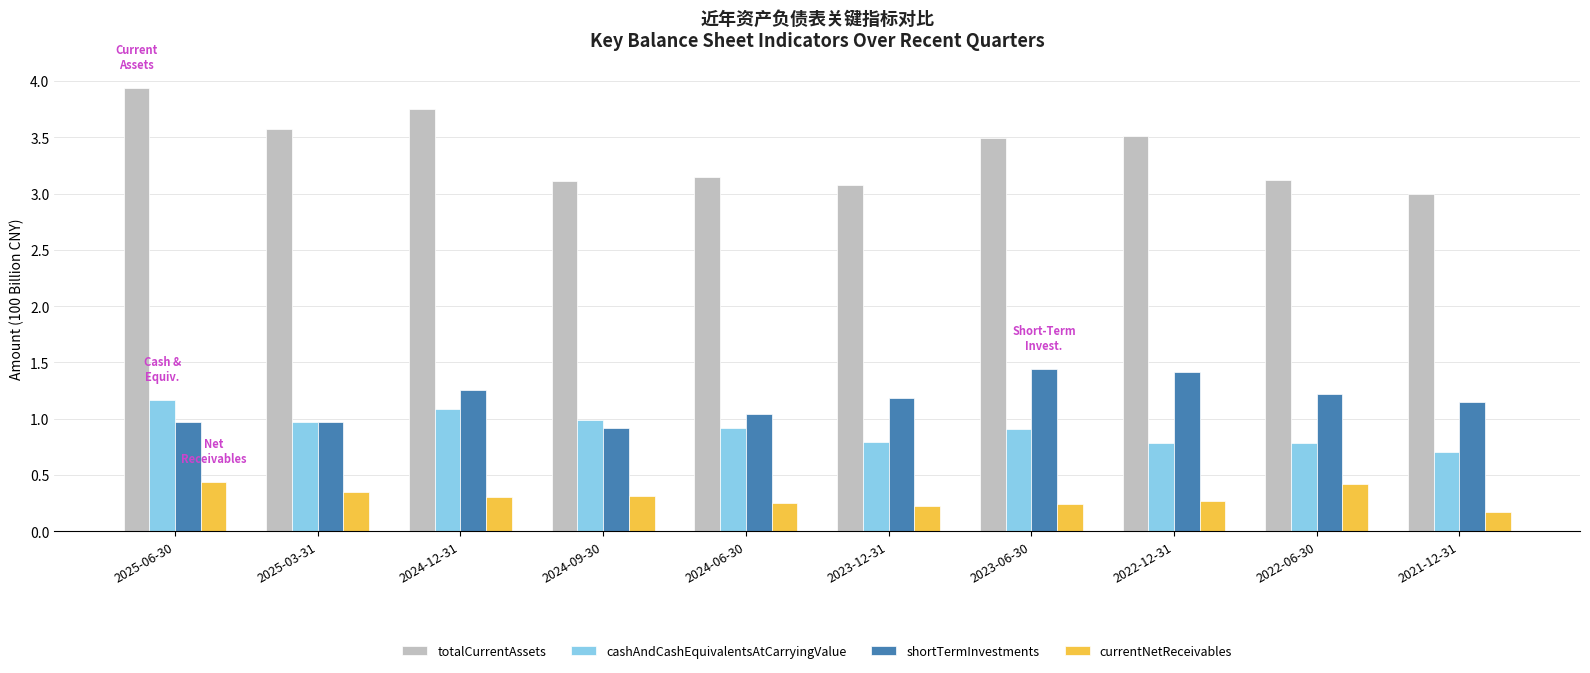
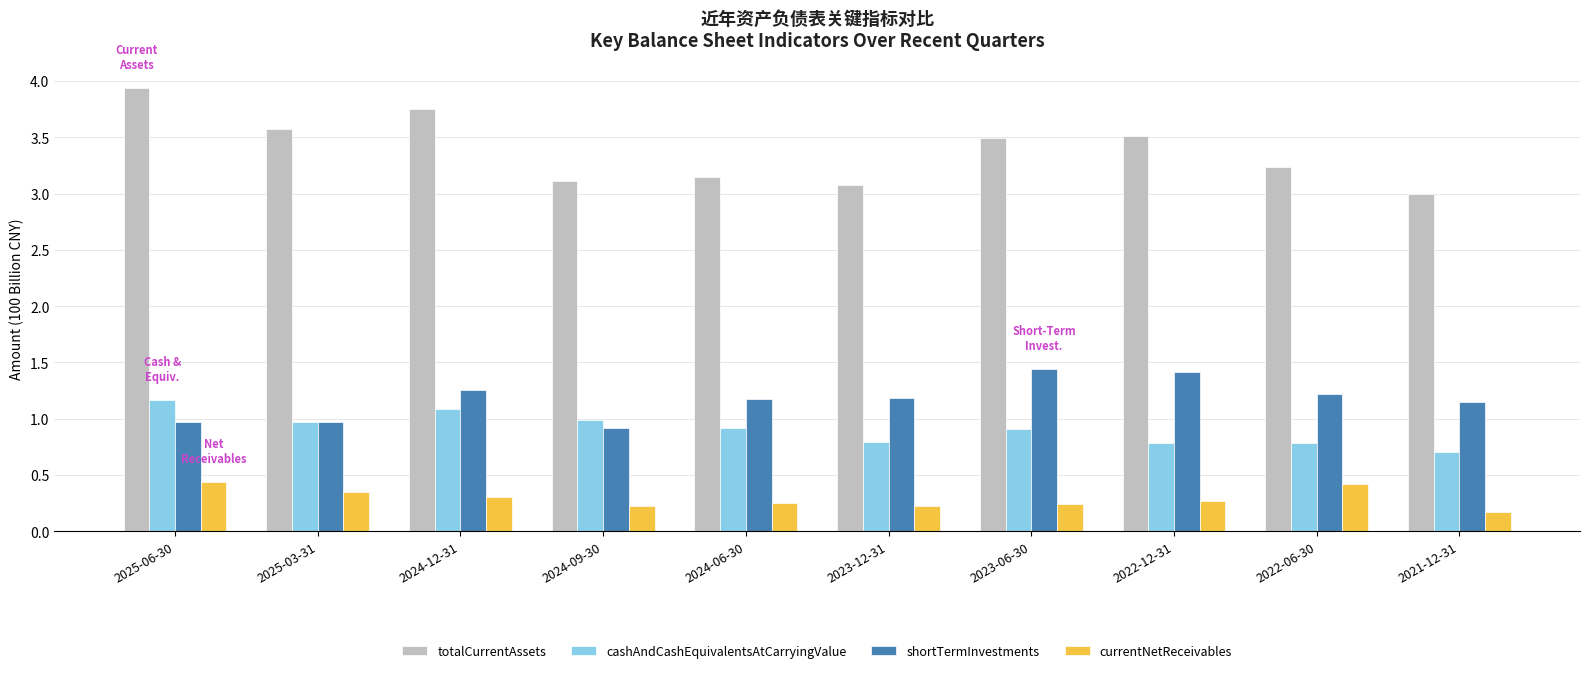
currentNetReceivables, 2024-09-30: 0.31 -> 0.23
shortTermInvestments, 2024-06-30: 1.04 -> 1.17
totalCurrentAssets, 2022-06-30: 3.12 -> 3.24
